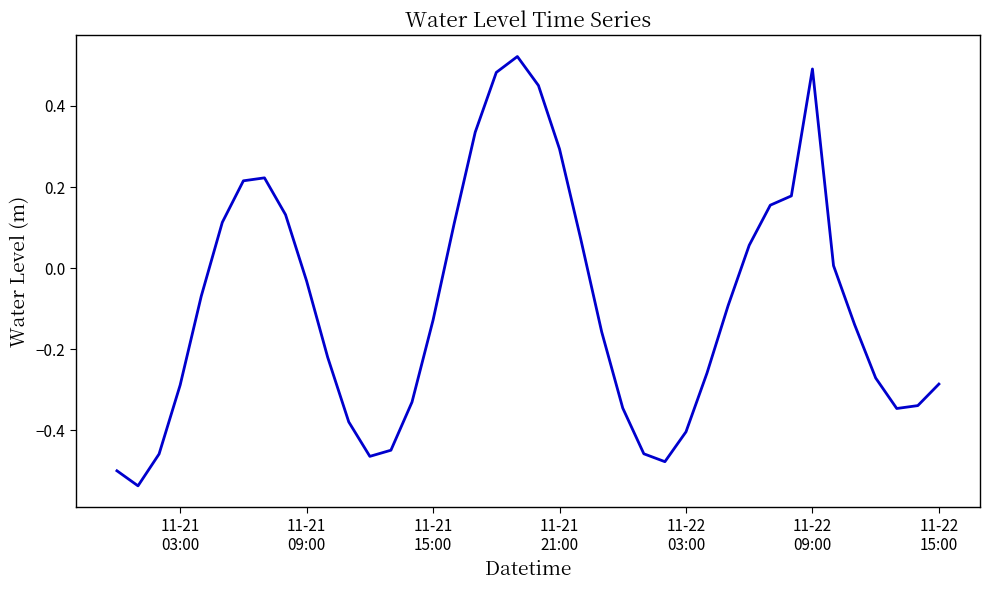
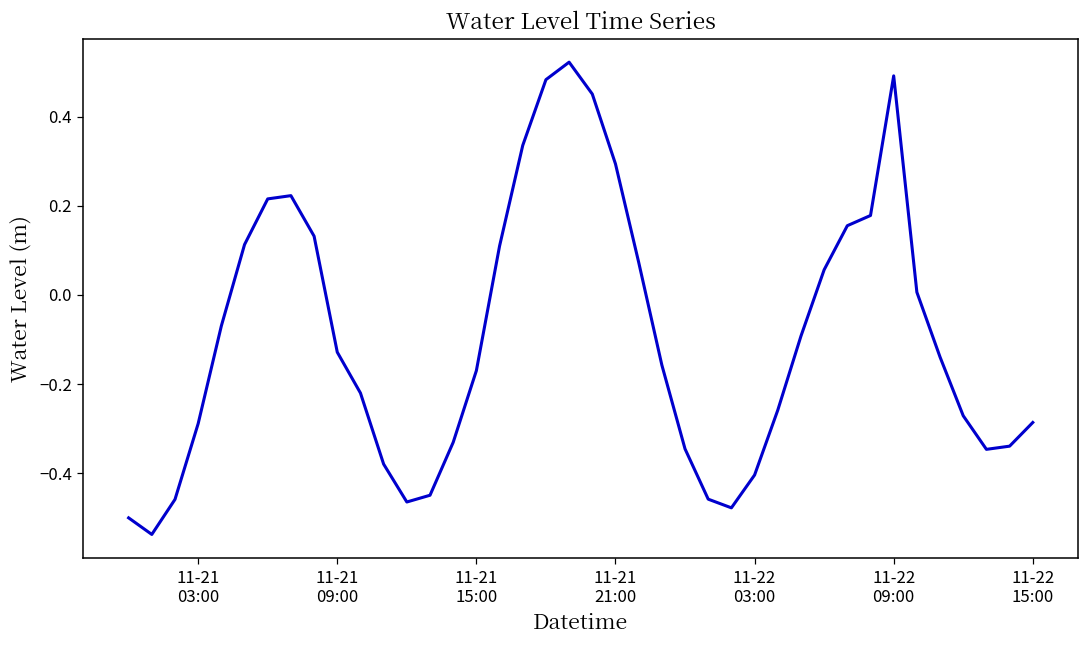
11-21 09:00: -0.03 -> -0.13
11-21 15:00: -0.13 -> -0.17
